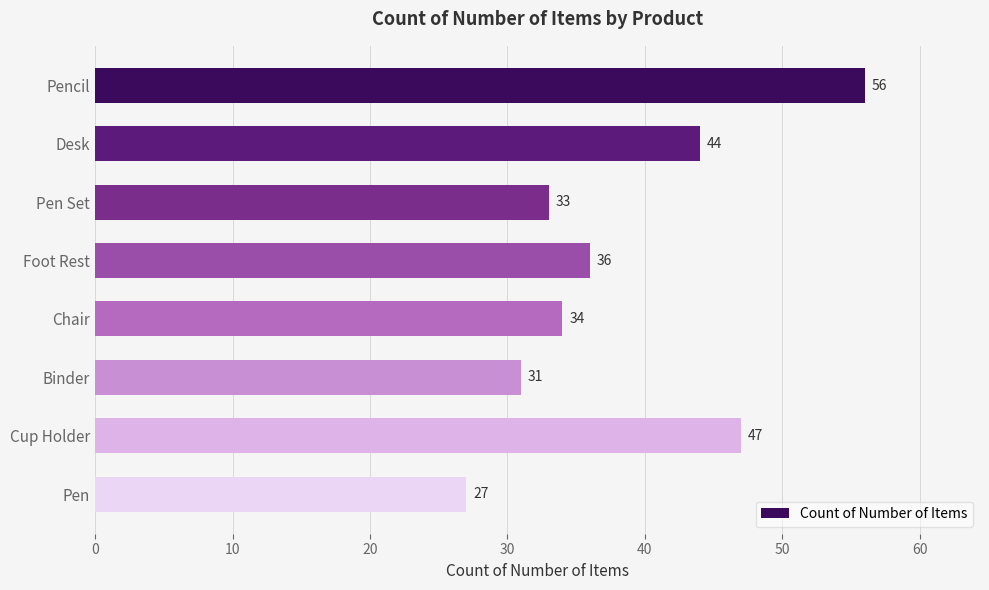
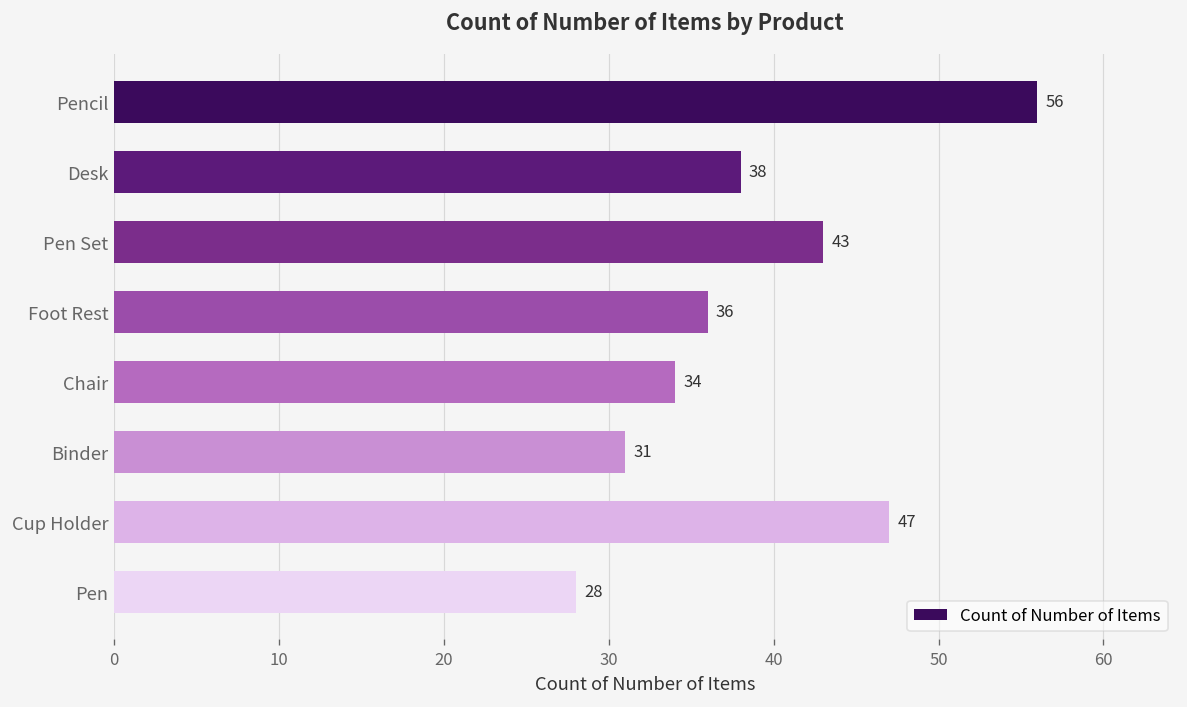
Desk: 44 -> 38
Pen Set: 33 -> 43
Pen: 27 -> 28
